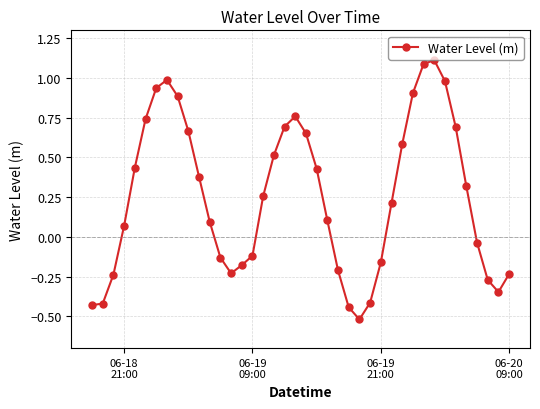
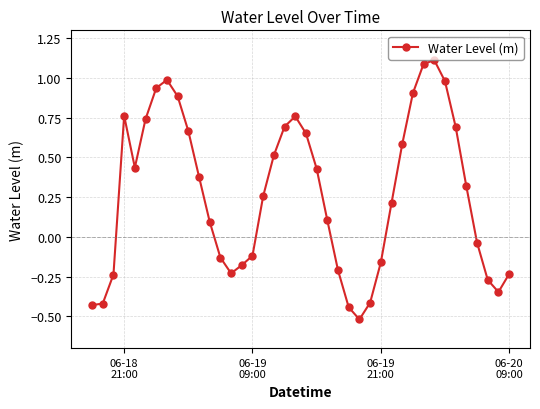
06-18 21:00: 0.07 -> 0.76
